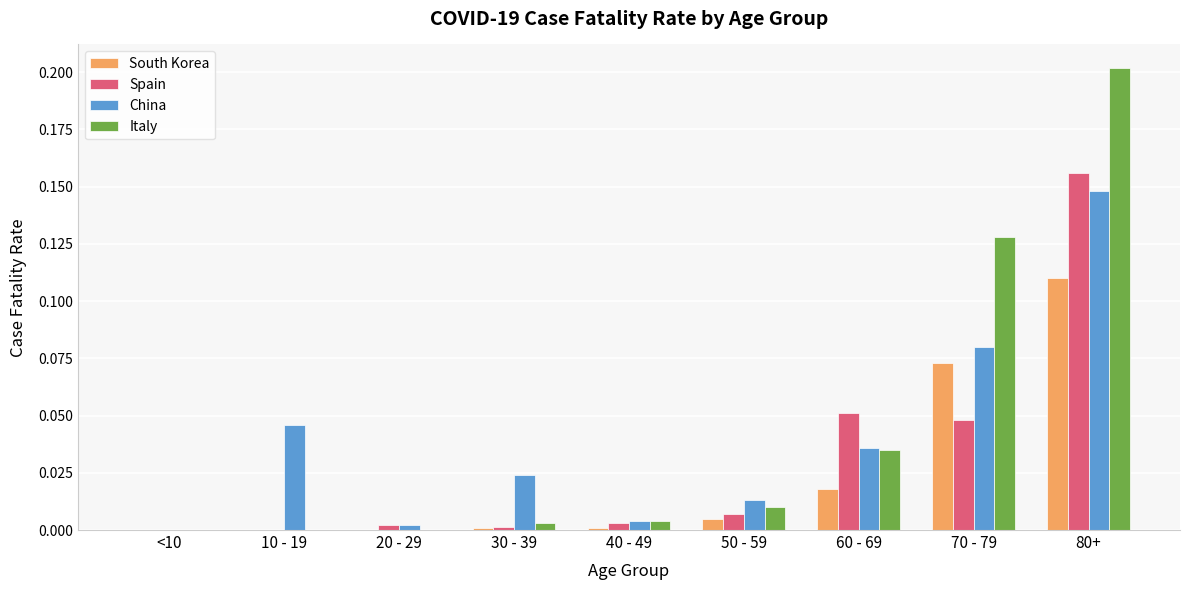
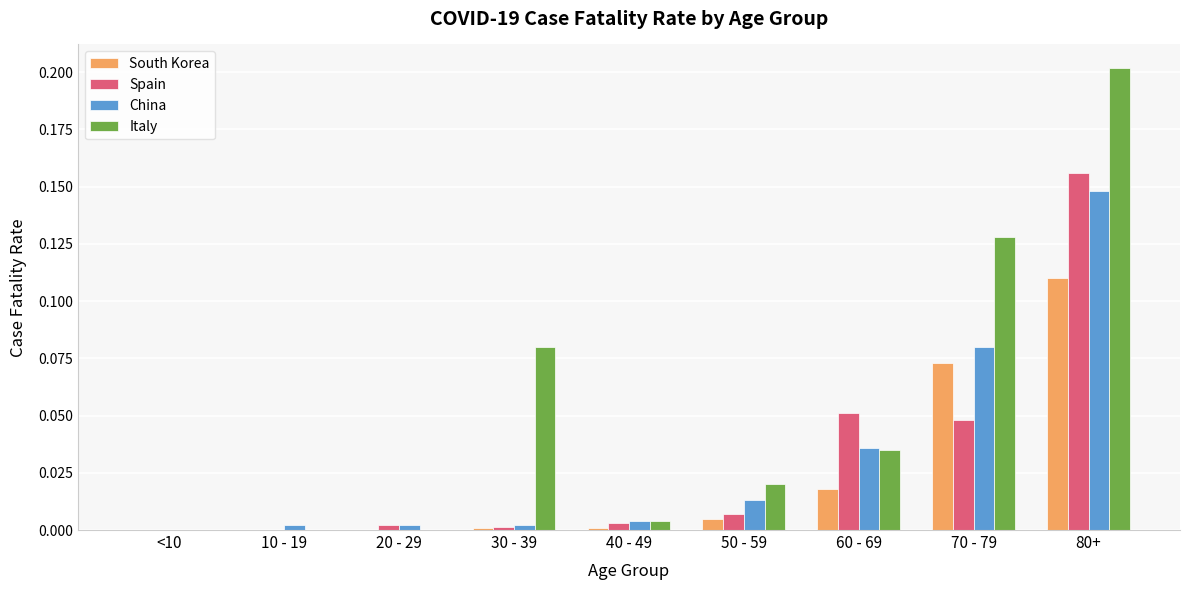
China, 10 - 19: 0.046 -> 0.002
China, 30 - 39: 0.024 -> 0.002
Italy, 30 - 39: 0.003 -> 0.080
Italy, 50 - 59: 0.01 -> 0.02
